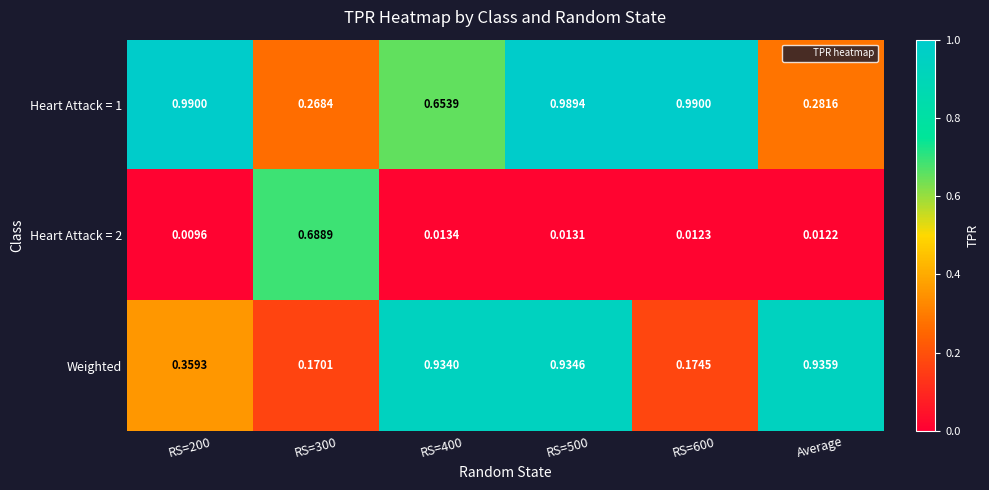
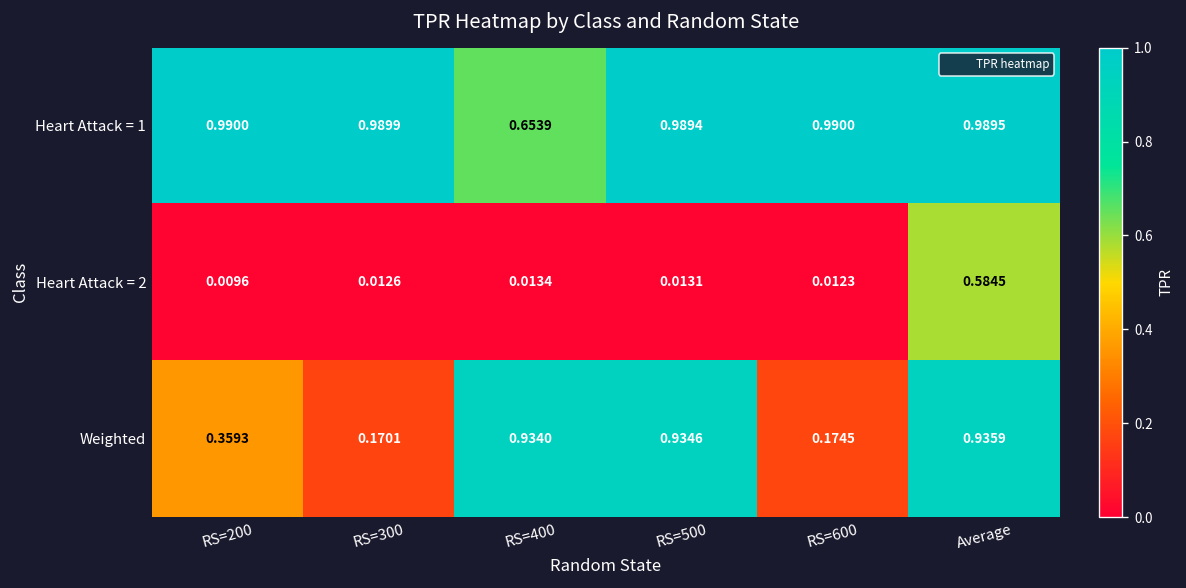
Heart Attack = 1, RS=300: 0.2684 -> 0.9899
Heart Attack = 1, Average: 0.2816 -> 0.9895
Heart Attack = 2, RS=300: 0.6889 -> 0.0126
Heart Attack = 2, Average: 0.0122 -> 0.5845
